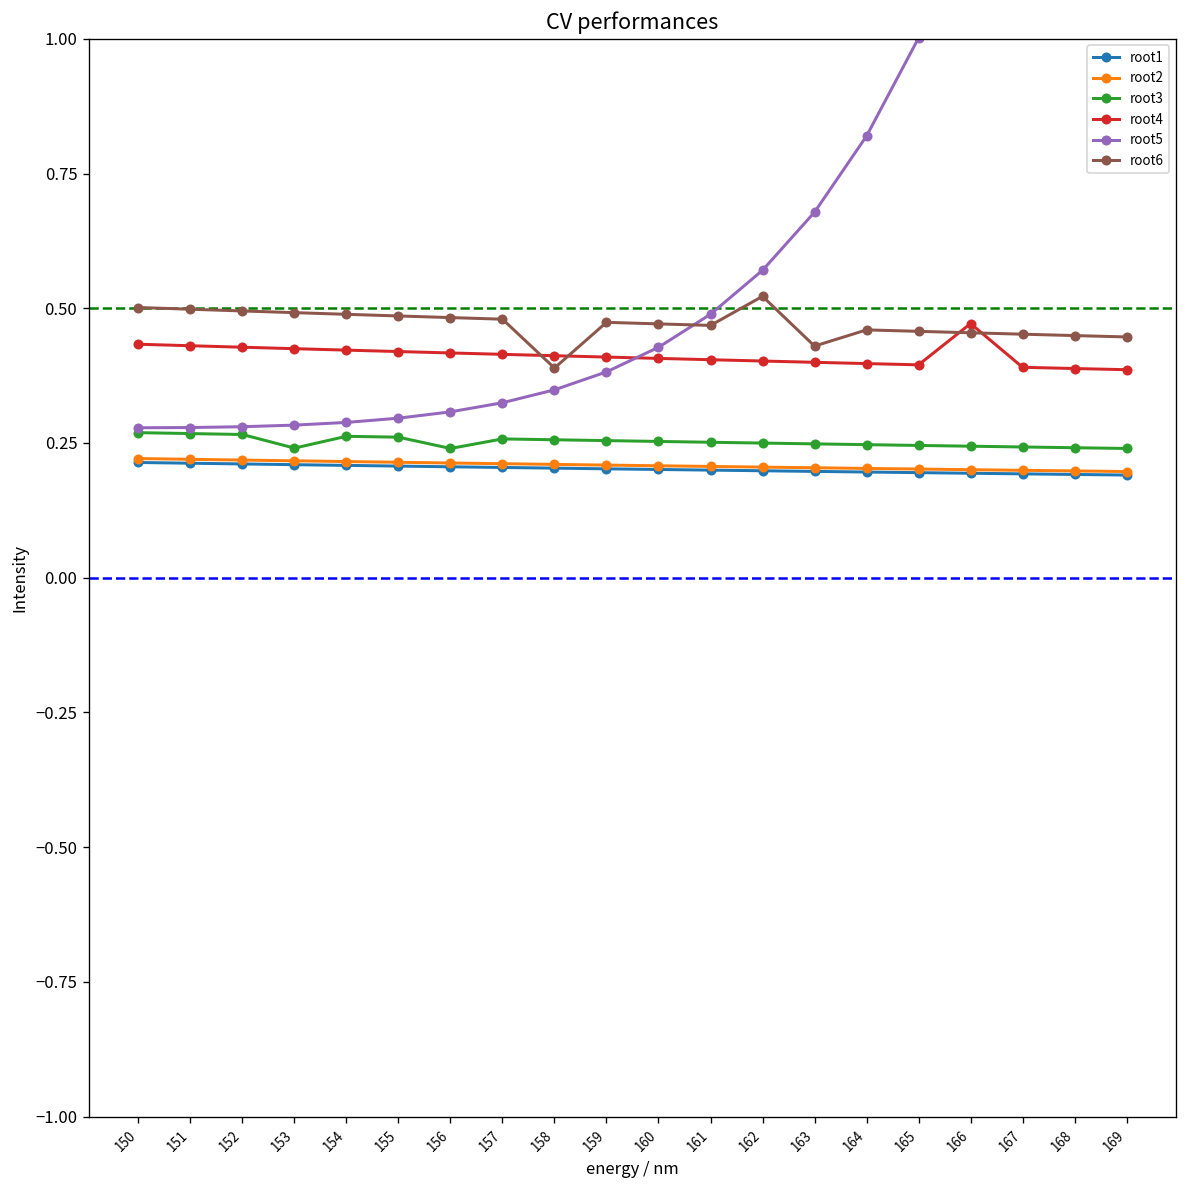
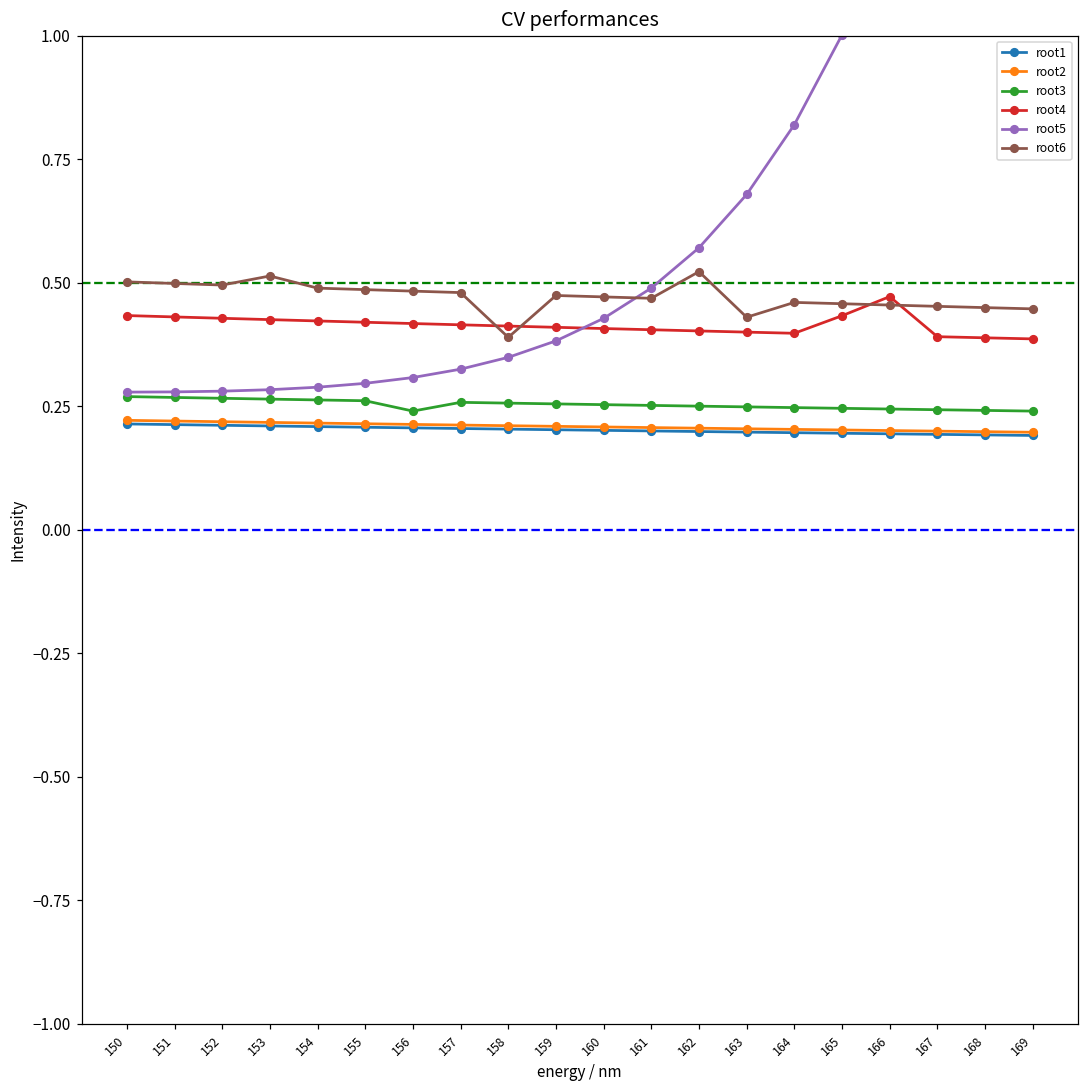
root3, 153: 0.24 -> 0.26
root6, 153: 0.49 -> 0.51
root4, 165: 0.39 -> 0.43
